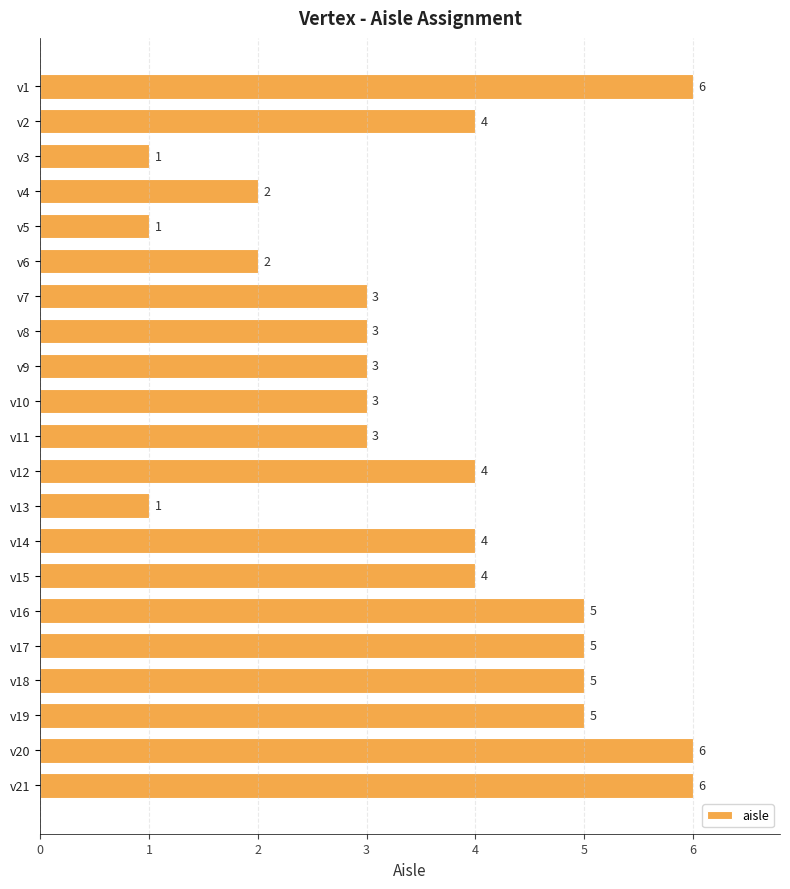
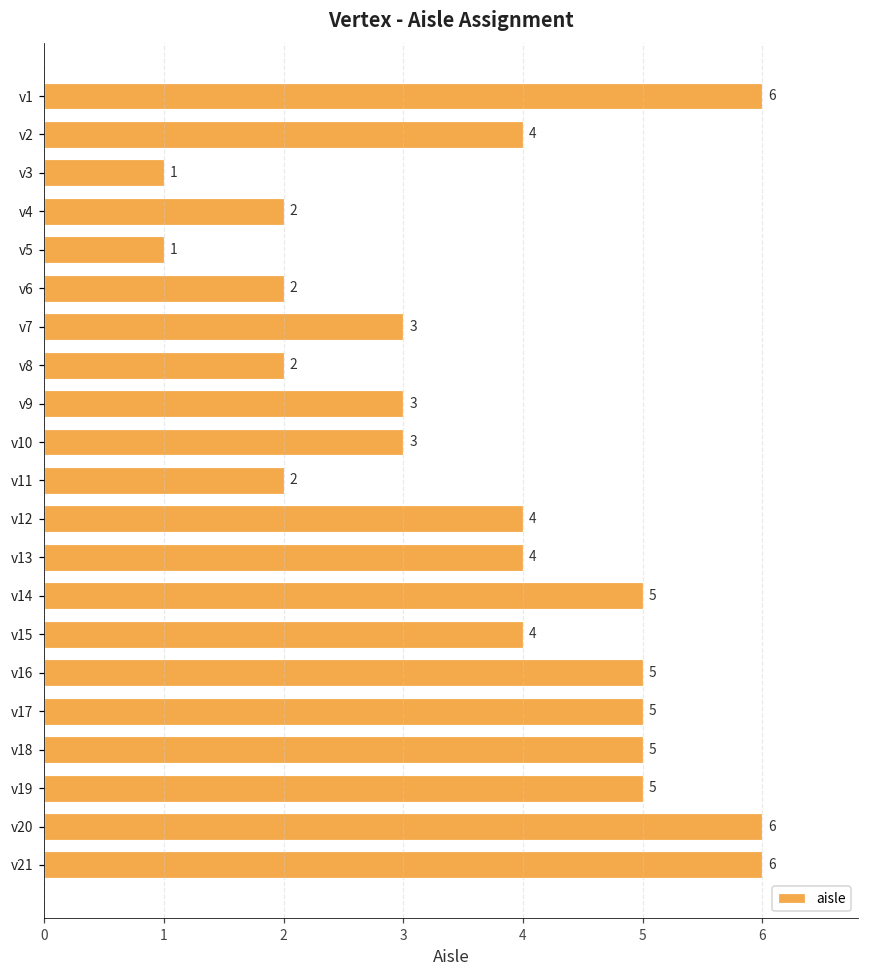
v8: 3 -> 2
v11: 3 -> 2
v13: 1 -> 4
v14: 4 -> 5
